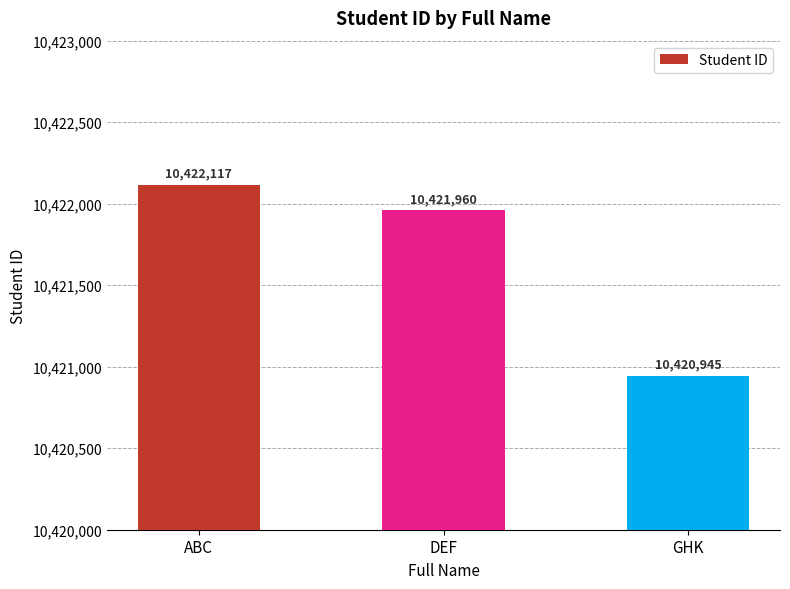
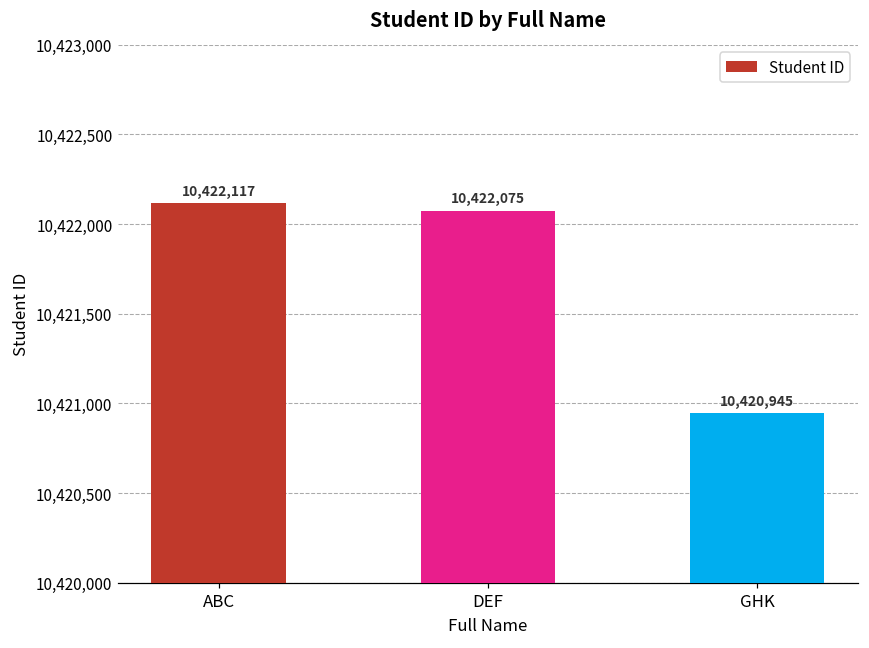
DEF: 10,421,960 -> 10,422,075
